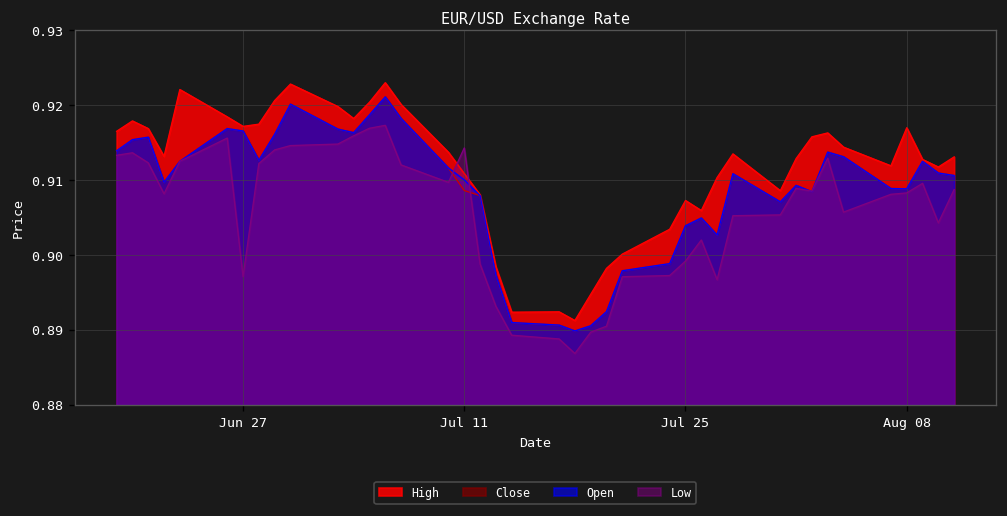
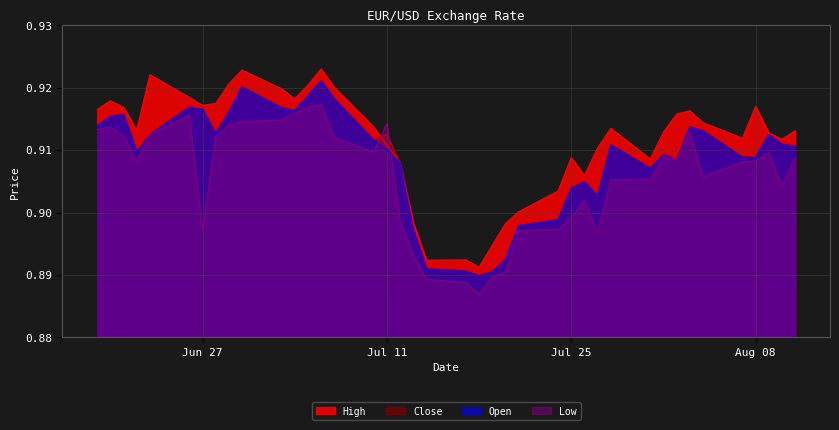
Close, Jul 11: 0.909 -> 0.913
High, Jul 25: 0.907 -> 0.909
